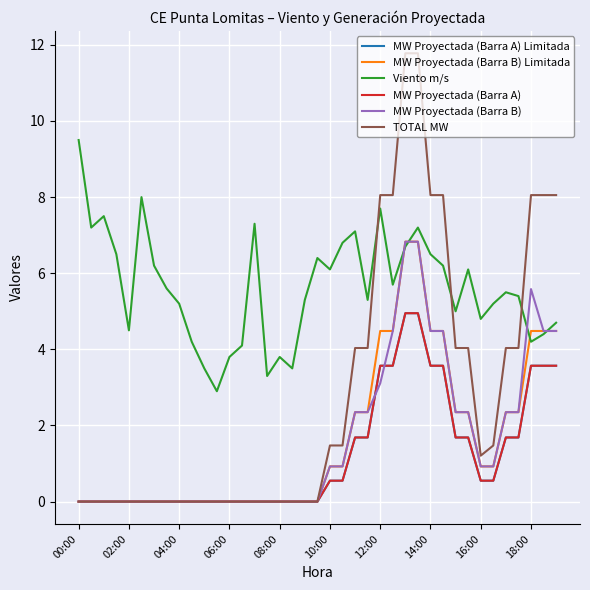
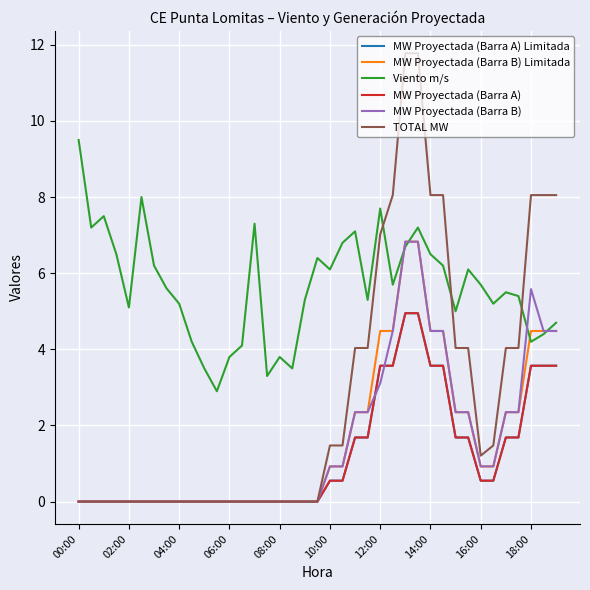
Viento m/s, 02:00: 4.5 -> 5.1
TOTAL MW, 12:00: 8.1 -> 7.0
Viento m/s, 16:00: 4.8 -> 5.7
